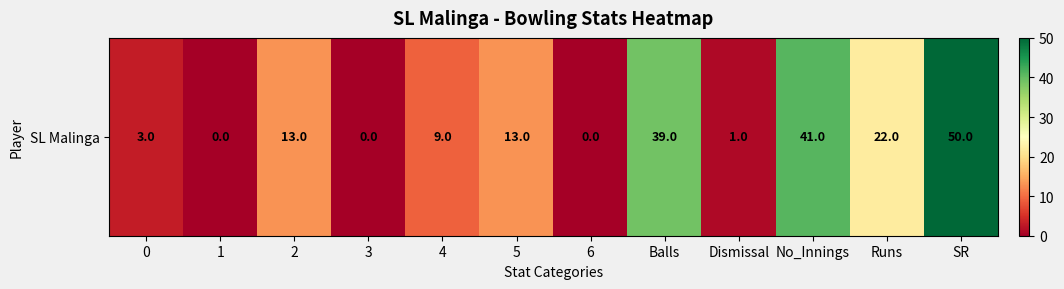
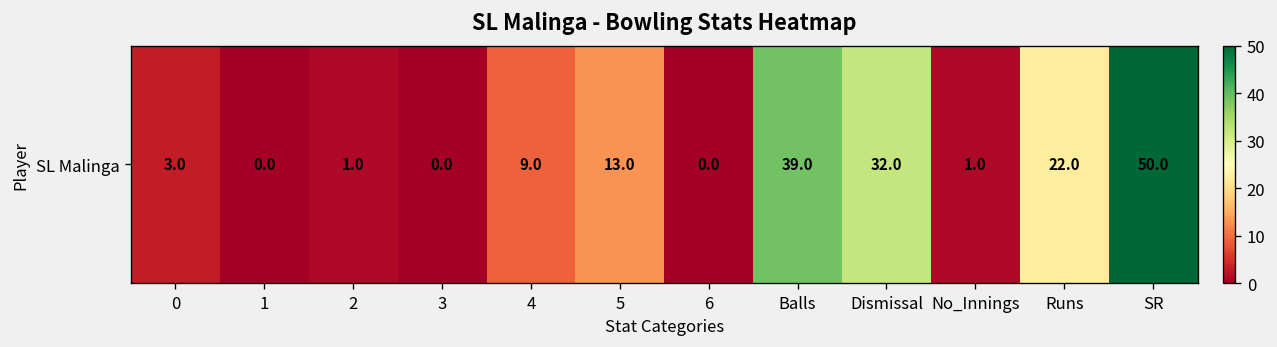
SL Malinga, 2: 13.0 -> 1.0
SL Malinga, Dismissal: 1.0 -> 32.0
SL Malinga, No_Innings: 41.0 -> 1.0
